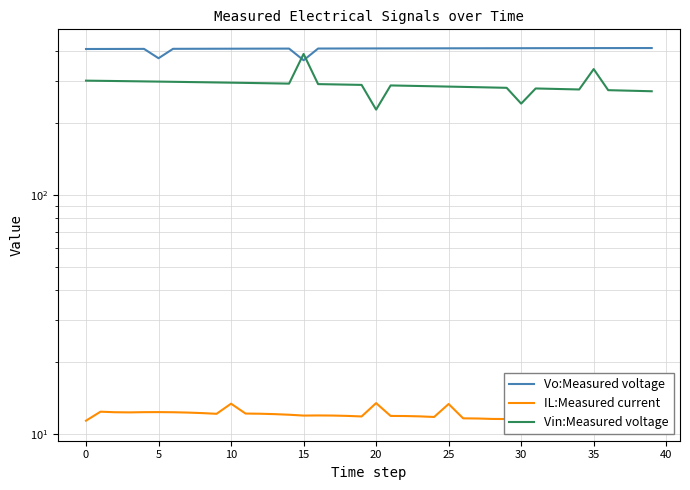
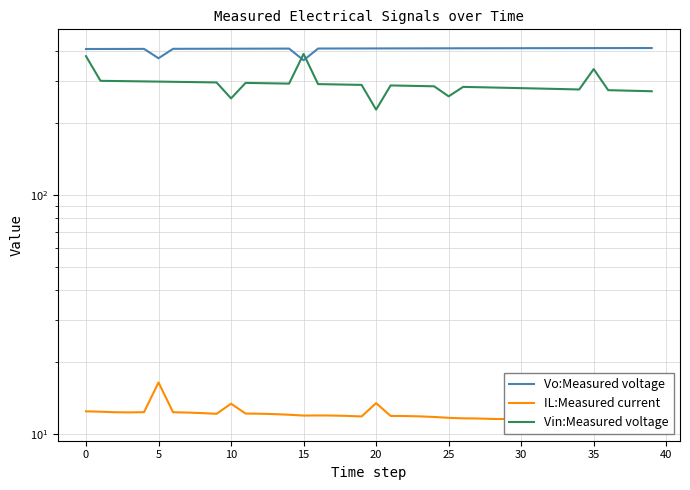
IL:Measured current, 0: 11 -> 12
Vin:Measured voltage, 0: 300 -> 380
IL:Measured current, 5: 12 -> 16
Vin:Measured voltage, 10: 290 -> 250
IL:Measured current, 25: 13 -> 12
Vin:Measured voltage, 25: 280 -> 260
Vin:Measured voltage, 30: 240 -> 280
